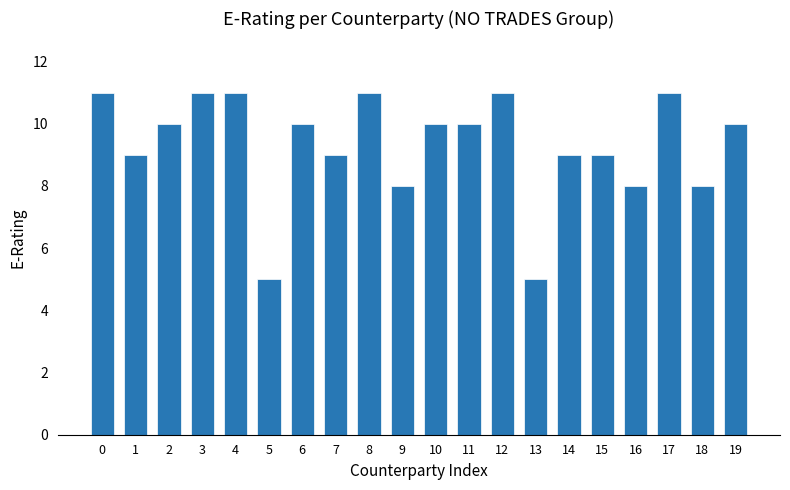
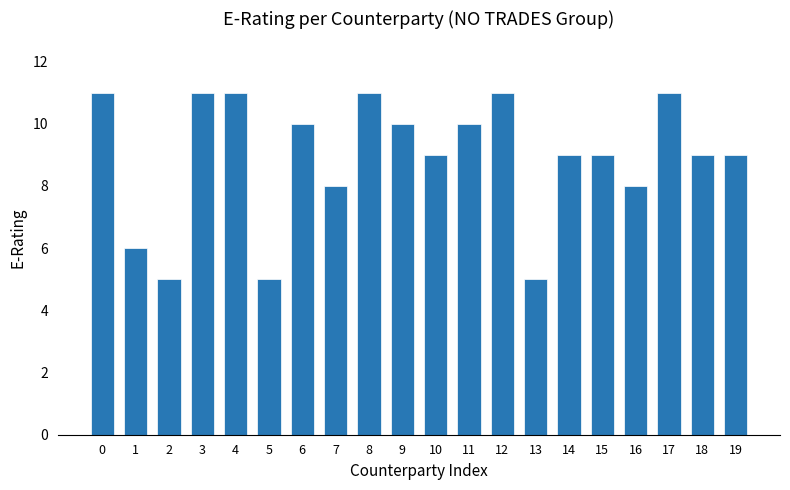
1: 9 -> 6
2: 10 -> 5
7: 9 -> 8
9: 8 -> 10
10: 10 -> 9
18: 8 -> 9
19: 10 -> 9
